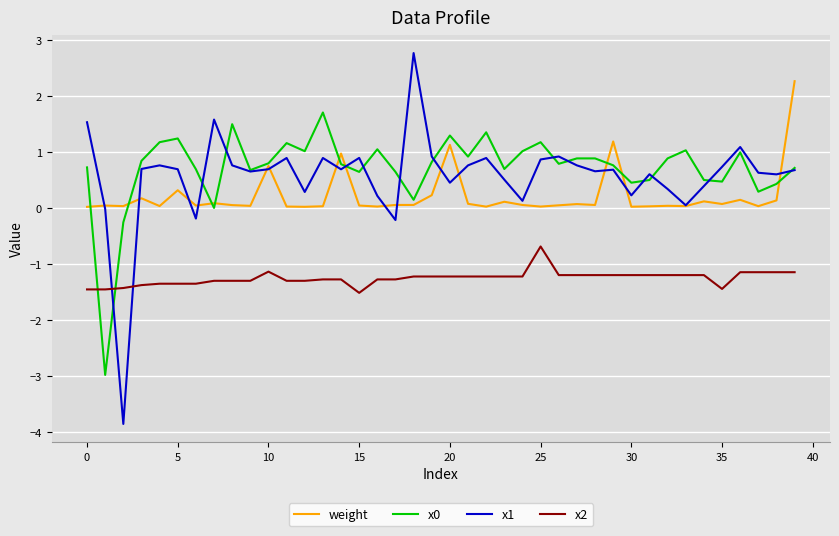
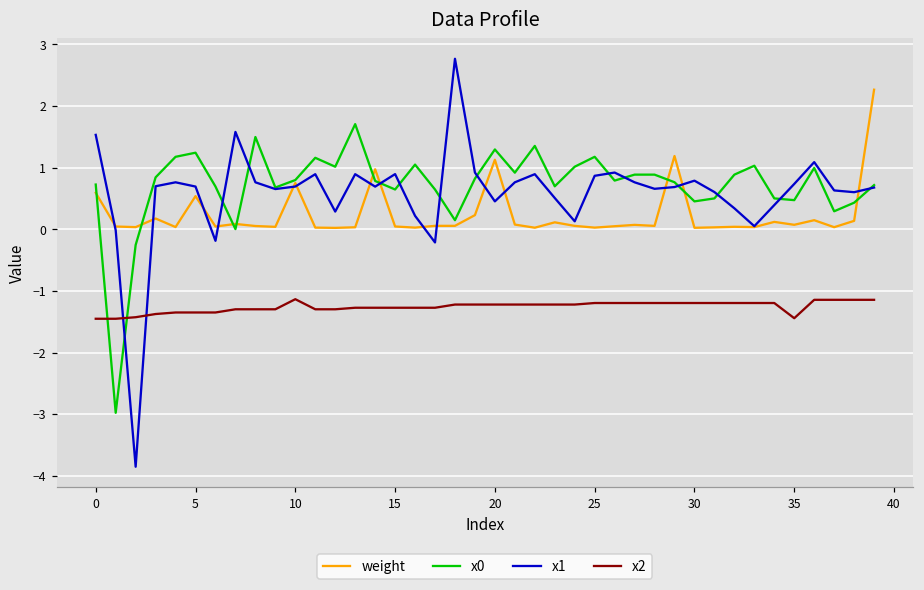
weight, 0: 0.0 -> 0.6
weight, 5: 0.3 -> 0.5
x2, 15: -1.5 -> -1.3
x2, 25: -0.7 -> -1.2
x1, 30: 0.2 -> 0.8
